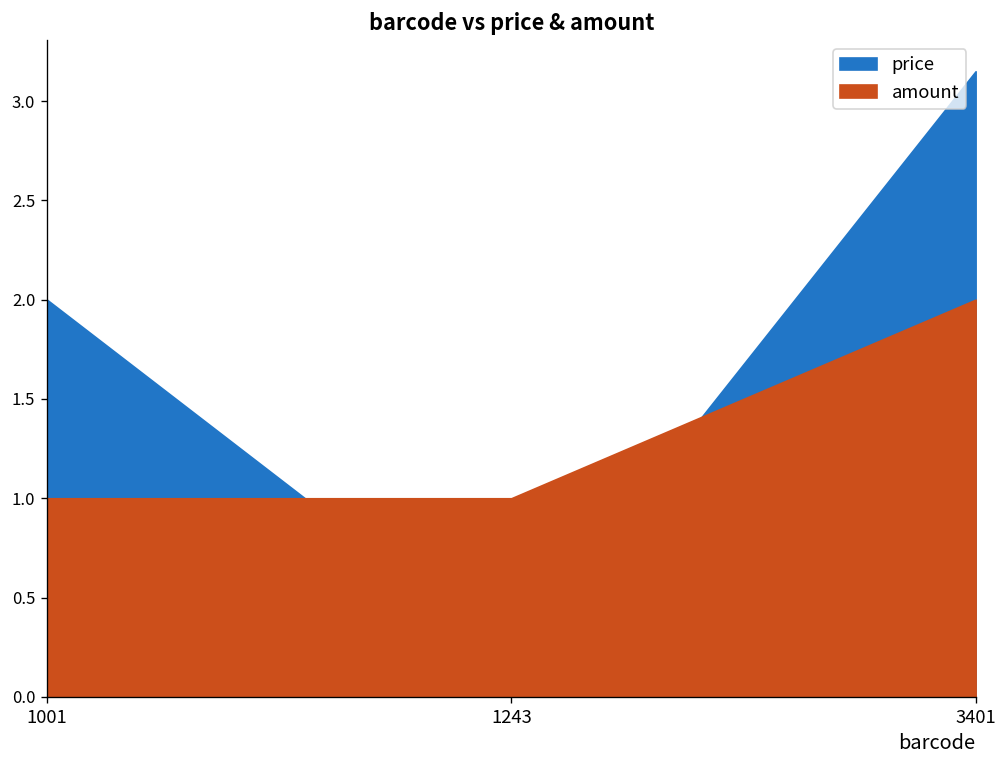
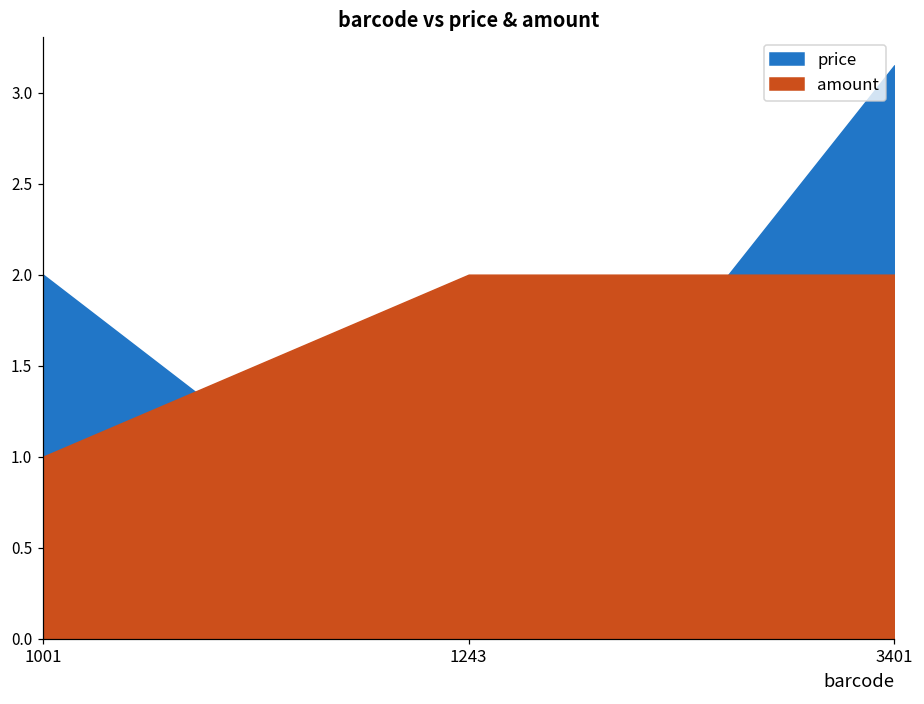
amount, 1243: 1 -> 2
